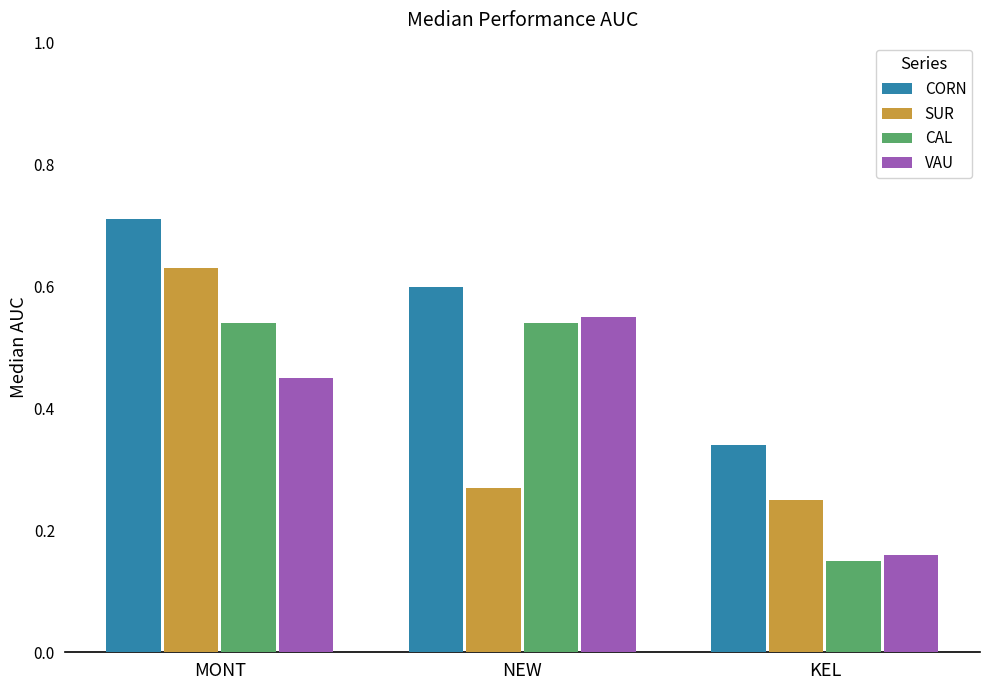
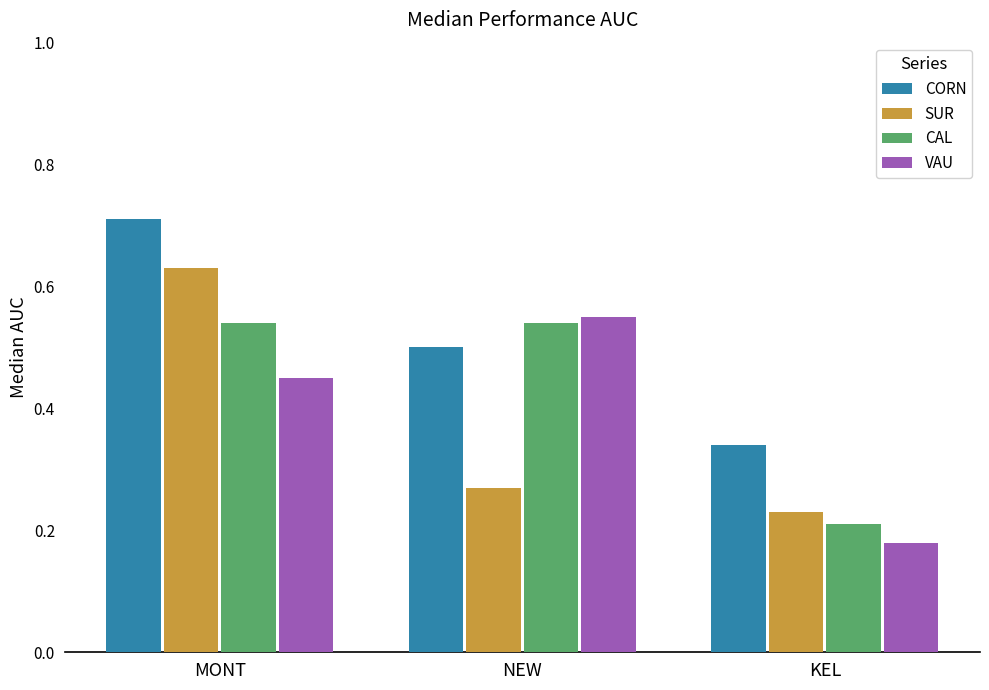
CORN, NEW: 0.6 -> 0.5
SUR, KEL: 0.25 -> 0.23
CAL, KEL: 0.15 -> 0.21
VAU, KEL: 0.16 -> 0.18
